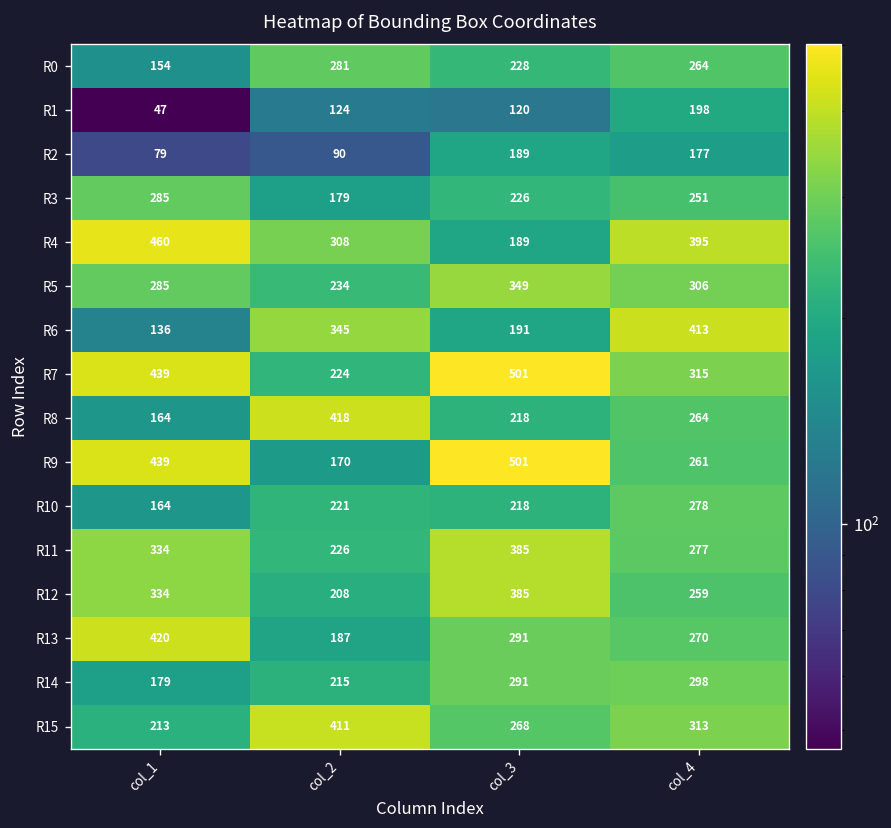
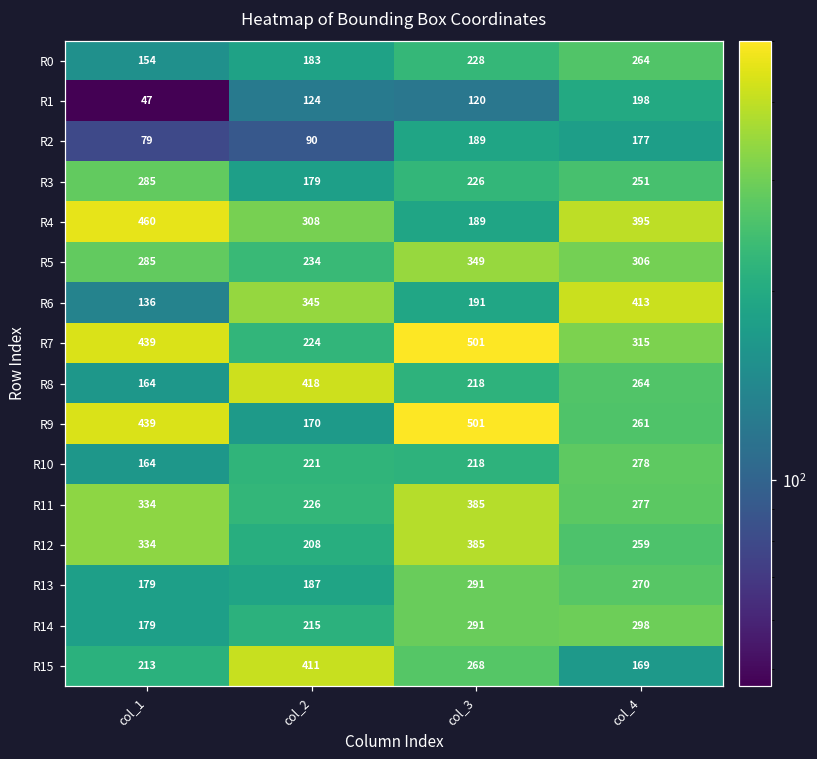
R0, col_2: 281 -> 183
R13, col_1: 420 -> 179
R15, col_4: 313 -> 169
